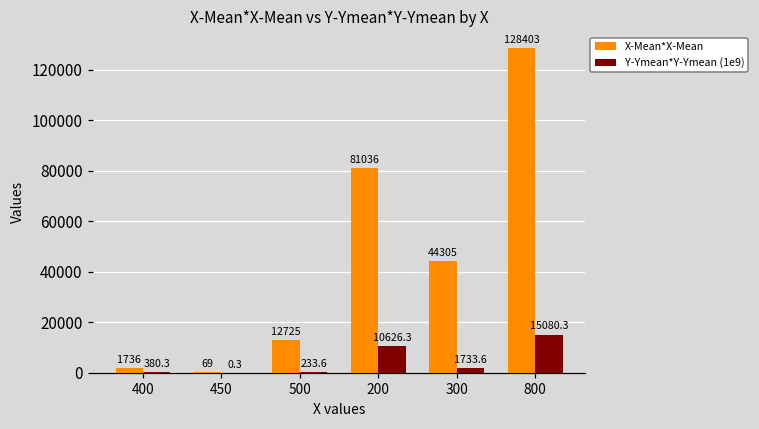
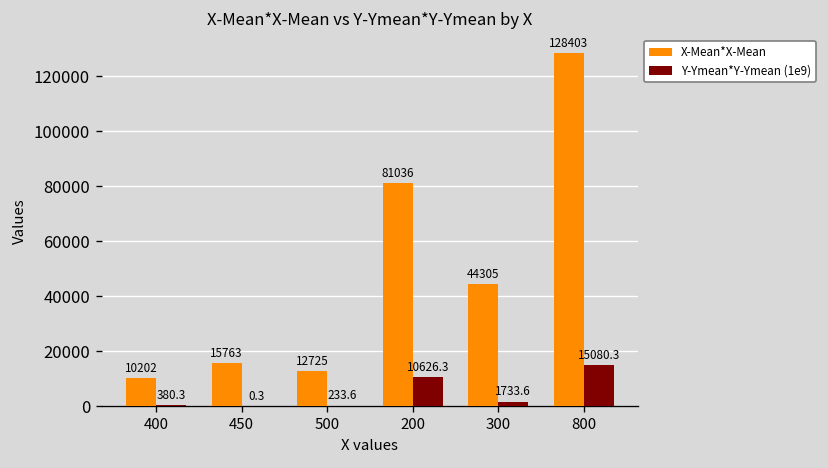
X-Mean*X-Mean, 400: 1736 -> 10202
X-Mean*X-Mean, 450: 69 -> 15763
